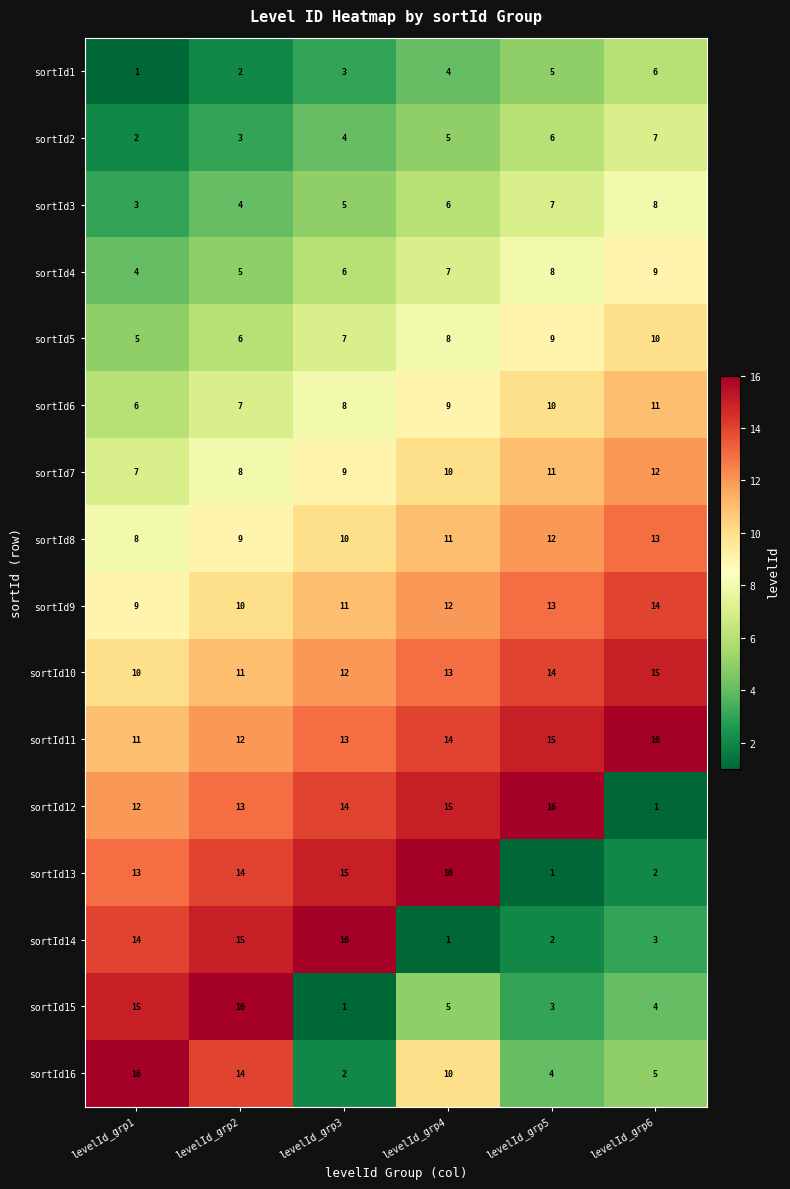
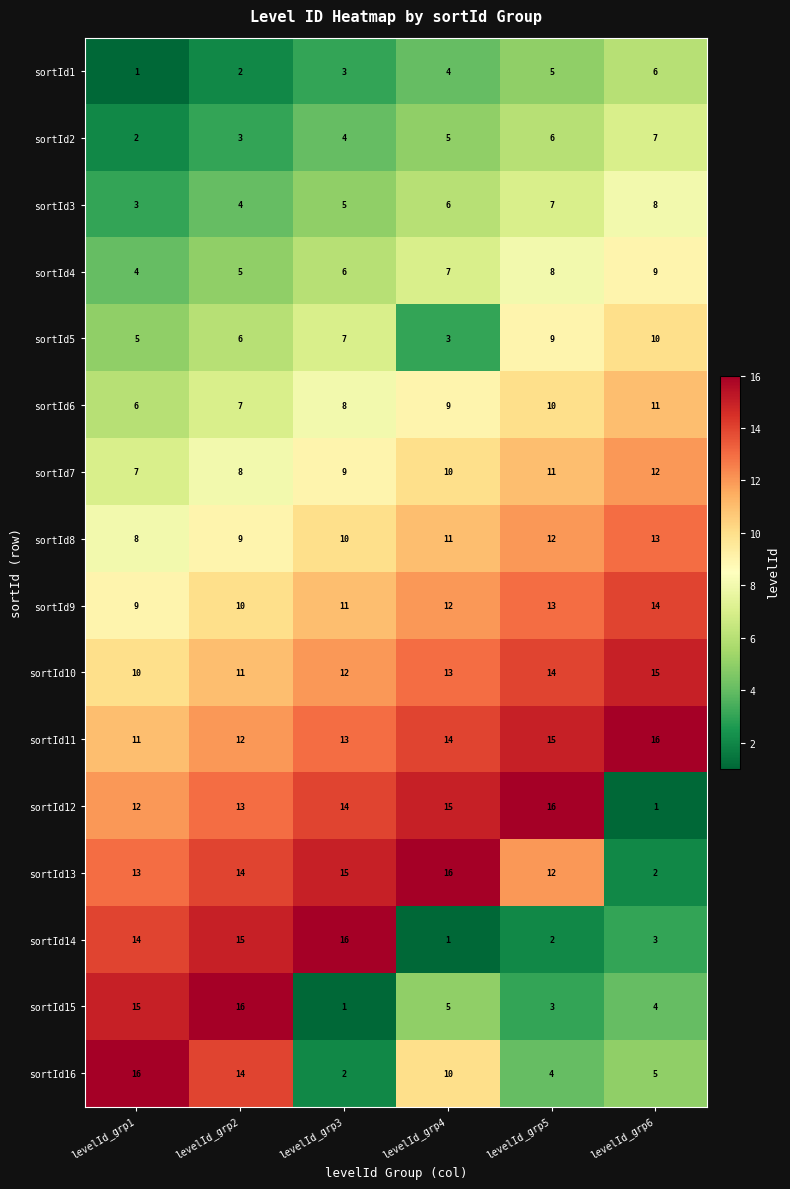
sortId5, levelId_grp4: 8 -> 3
sortId13, levelId_grp5: 1 -> 12
